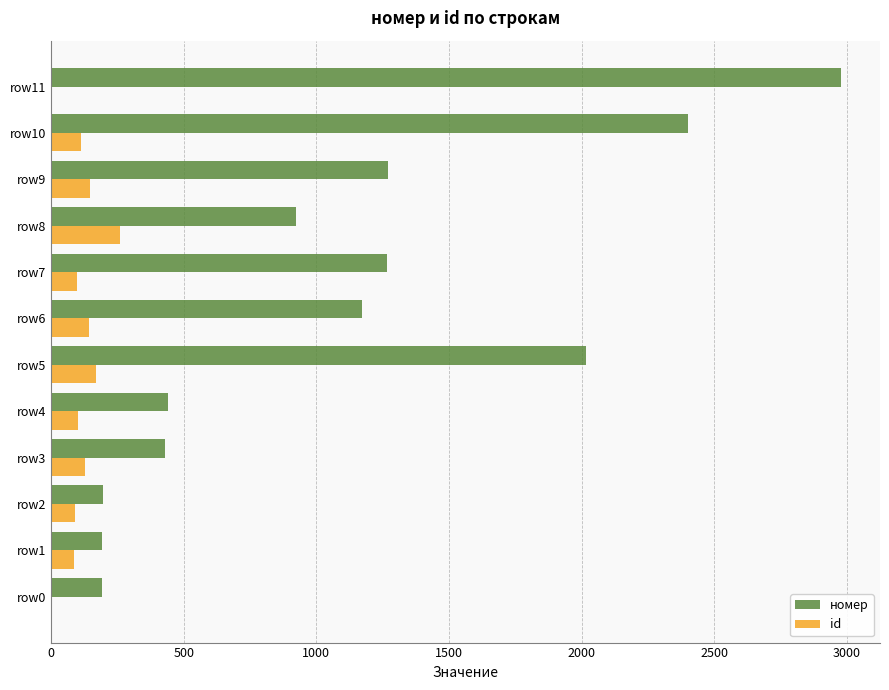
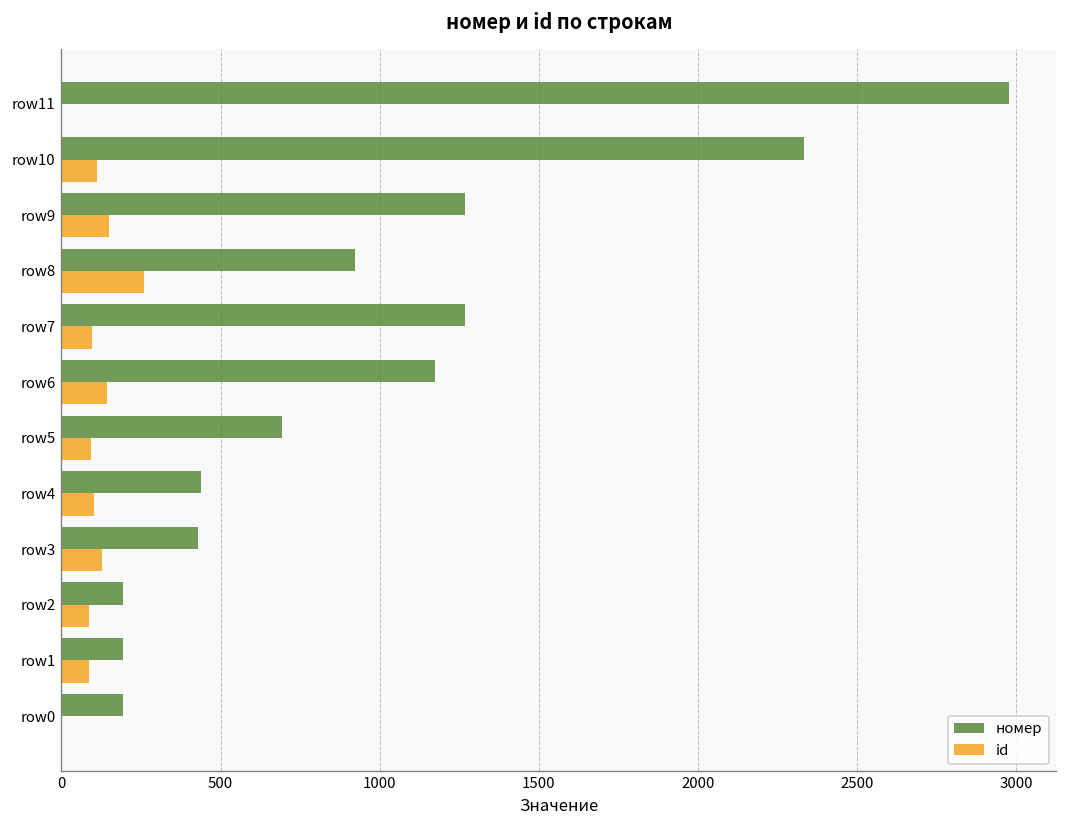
номер, row10: 2400 -> 2330
номер, row5: 2020 -> 690
id, row5: 170 -> 90
